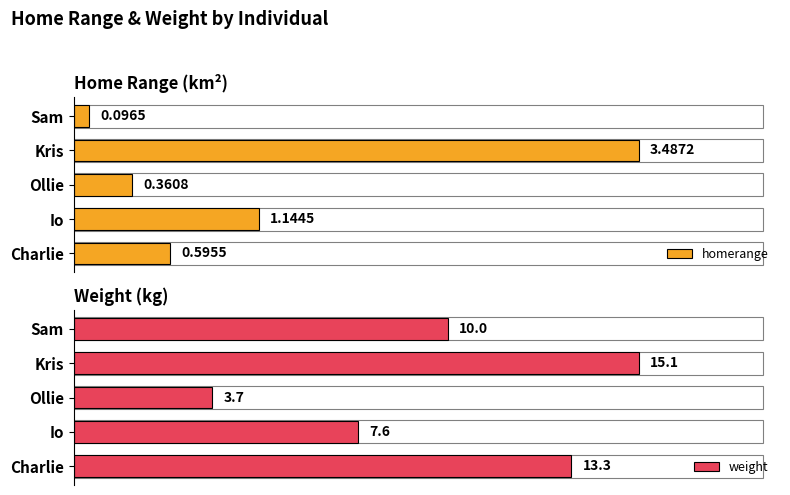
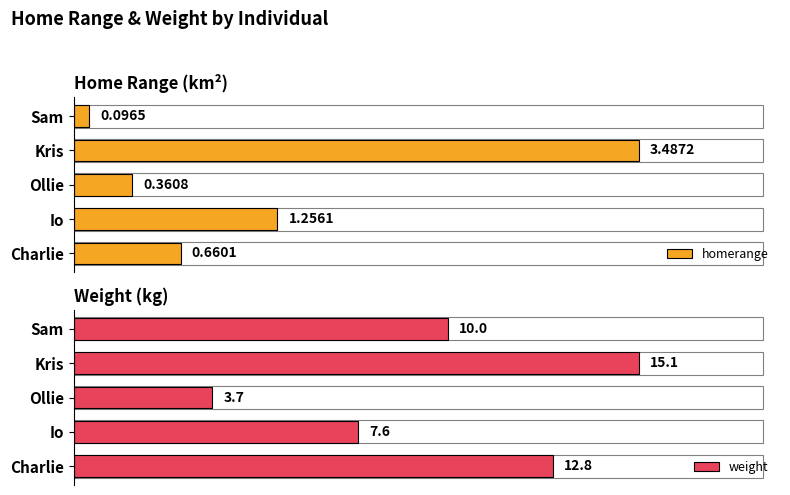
Home Range (km²), Io: 1.1445 -> 1.2561
Home Range (km²), Charlie: 0.5955 -> 0.6601
Weight (kg), Charlie: 13.3 -> 12.8
